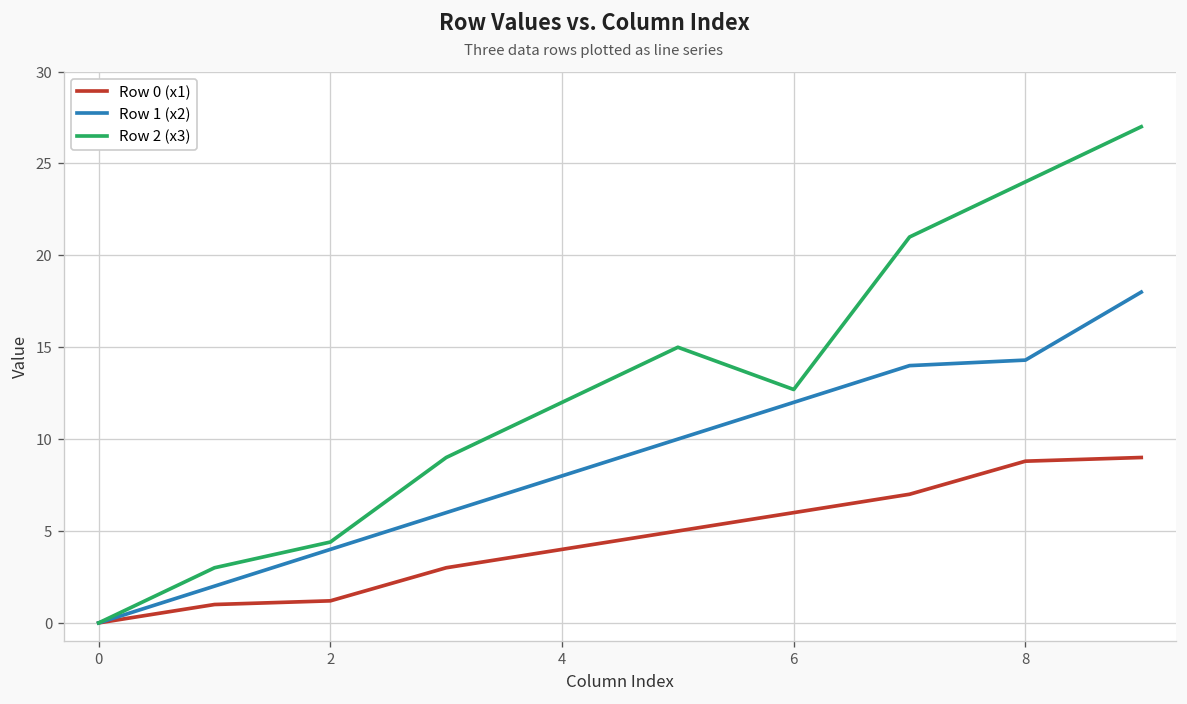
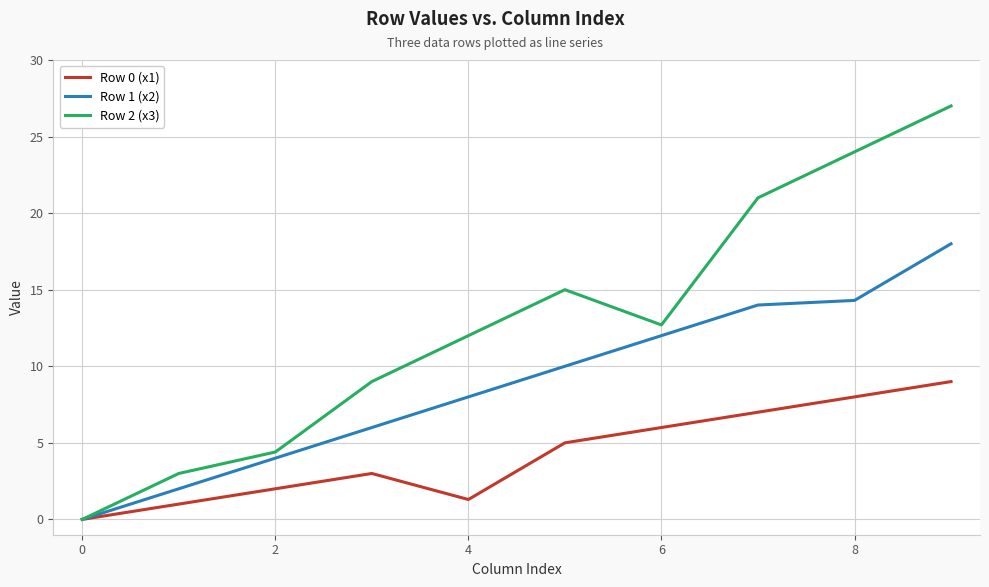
Row 0 (x1), 2: 1.2 -> 2.0
Row 0 (x1), 4: 4.0 -> 1.3
Row 0 (x1), 8: 8.8 -> 8.0
